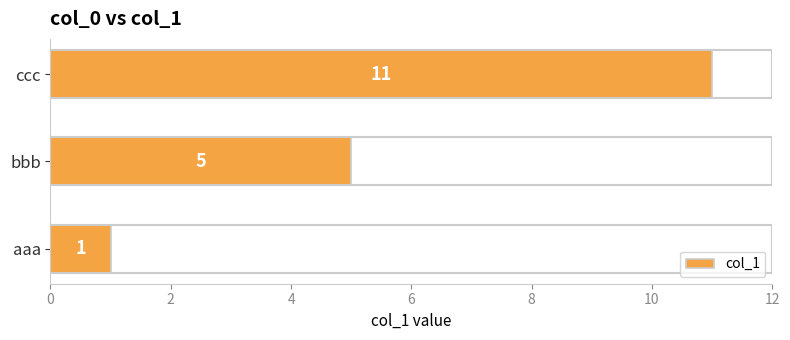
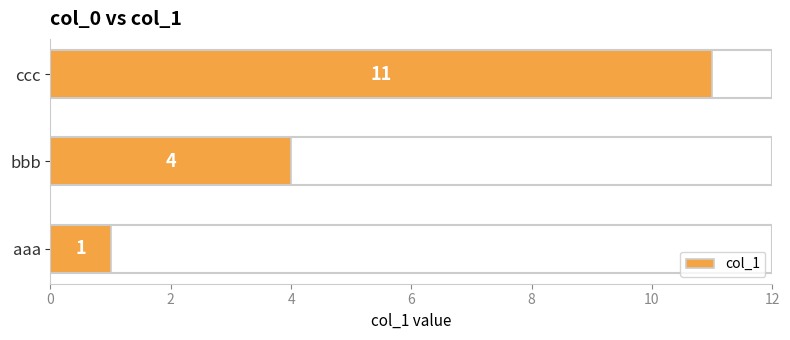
bbb: 5 -> 4
